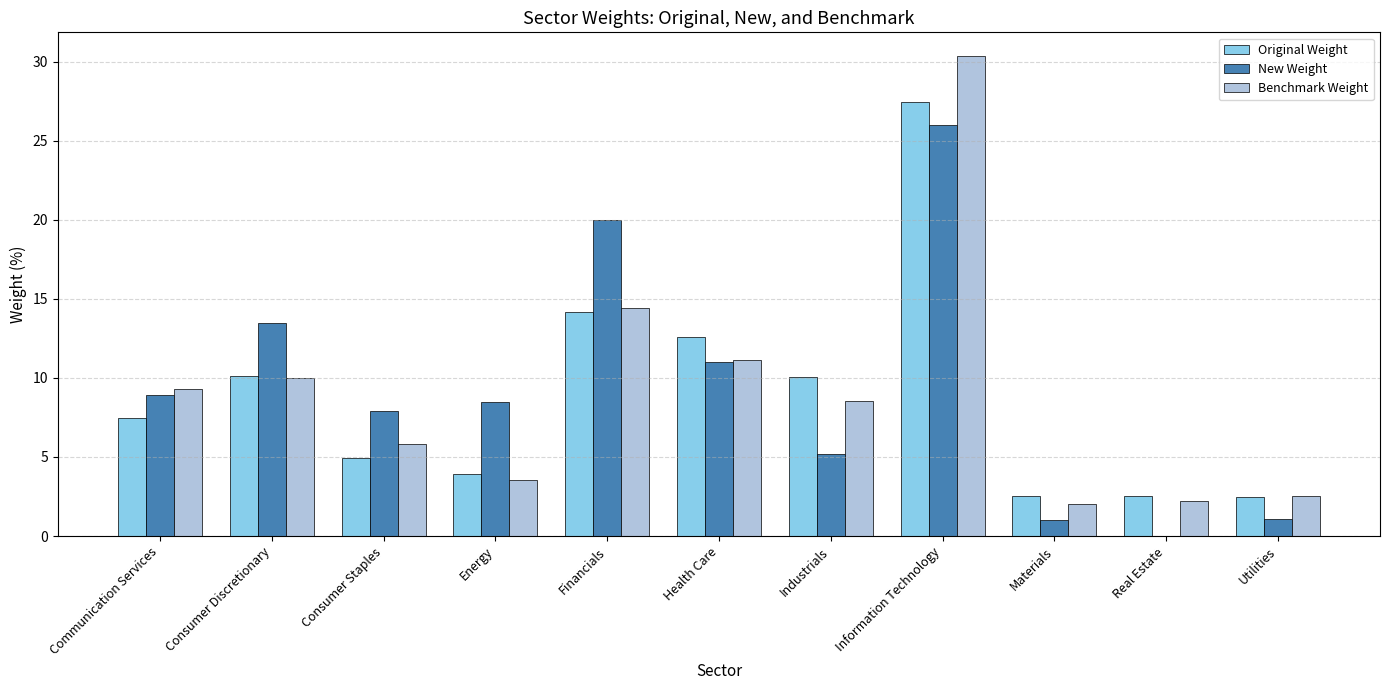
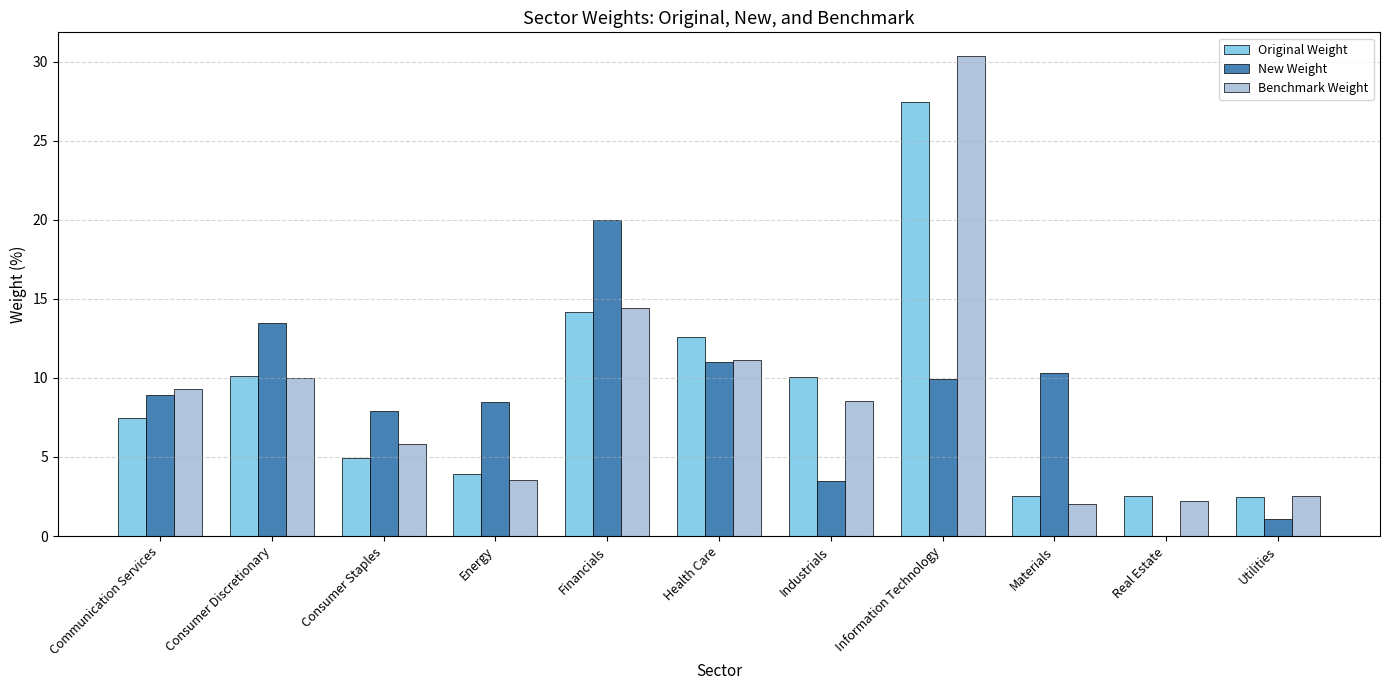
New Weight, Industrials: 5.2 -> 3.5
New Weight, Information Technology: 26.0 -> 9.9
New Weight, Materials: 1.0 -> 10.3
